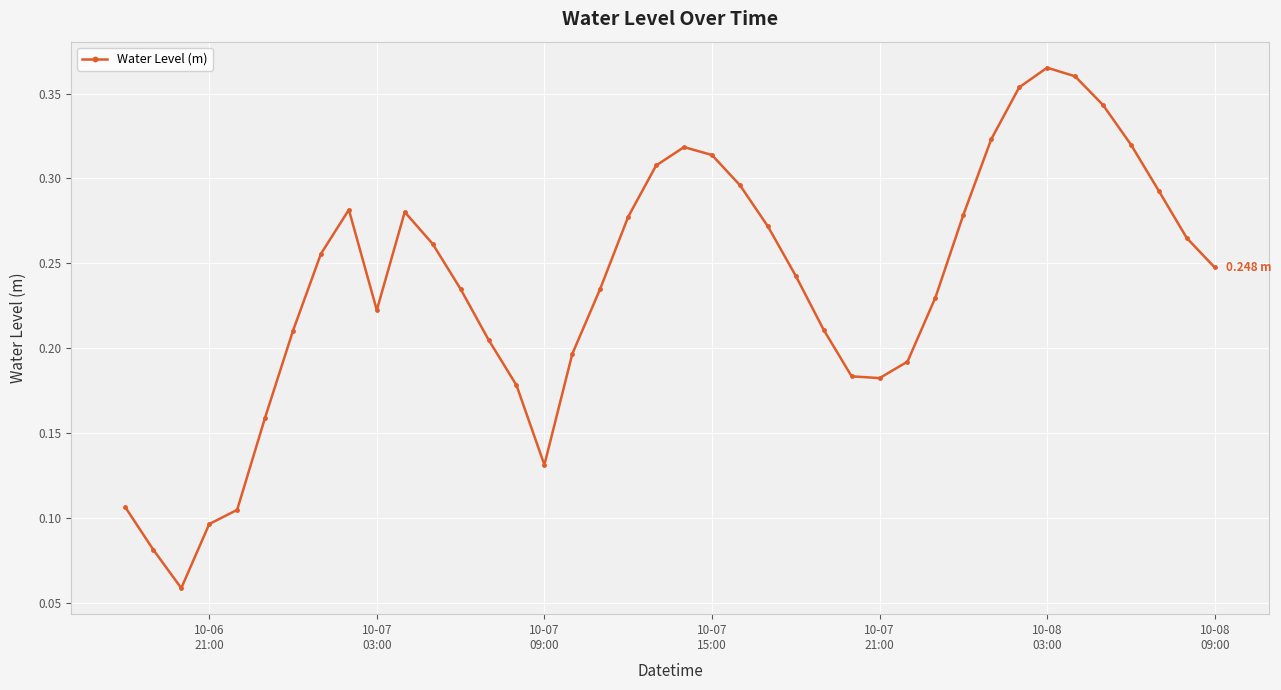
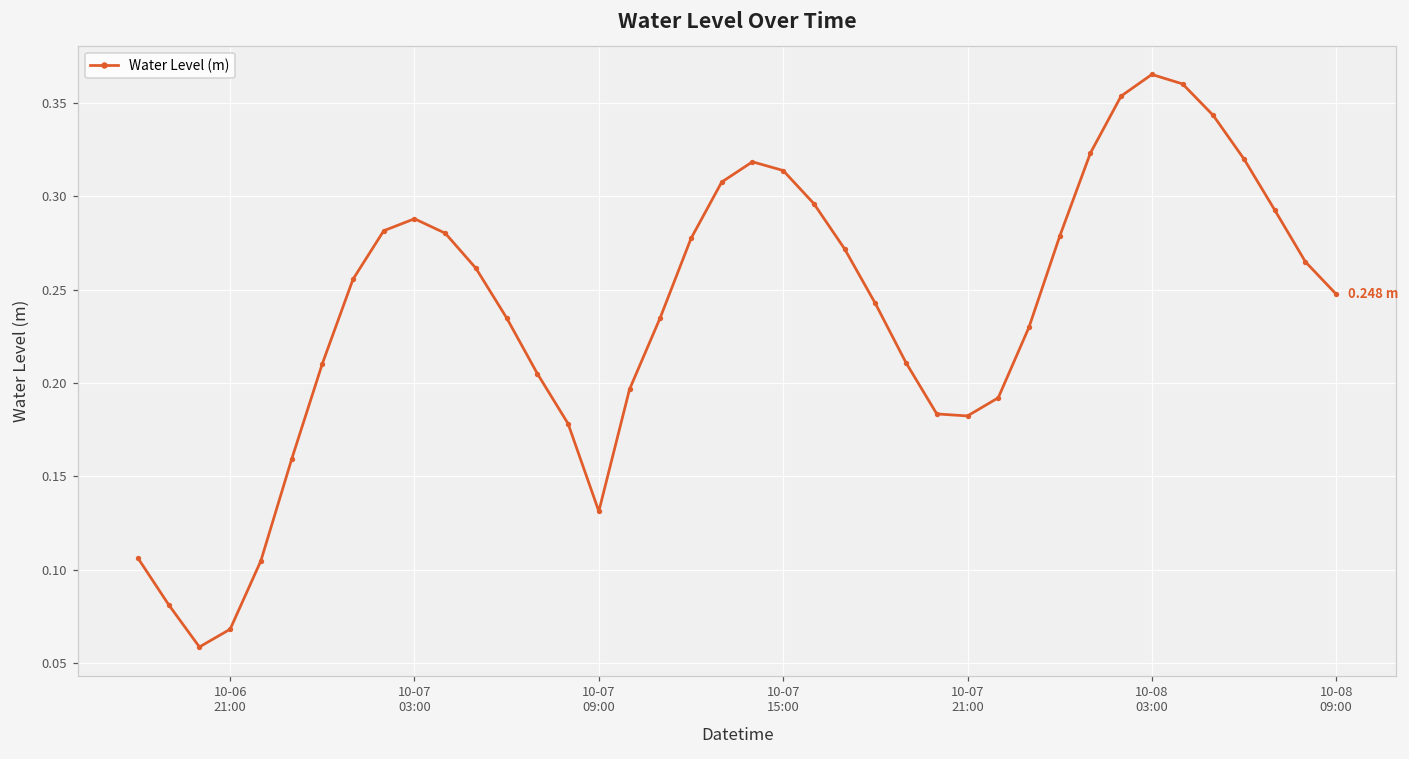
10-06 21:00: 0.096 -> 0.068
10-07 03:00: 0.222 -> 0.288
